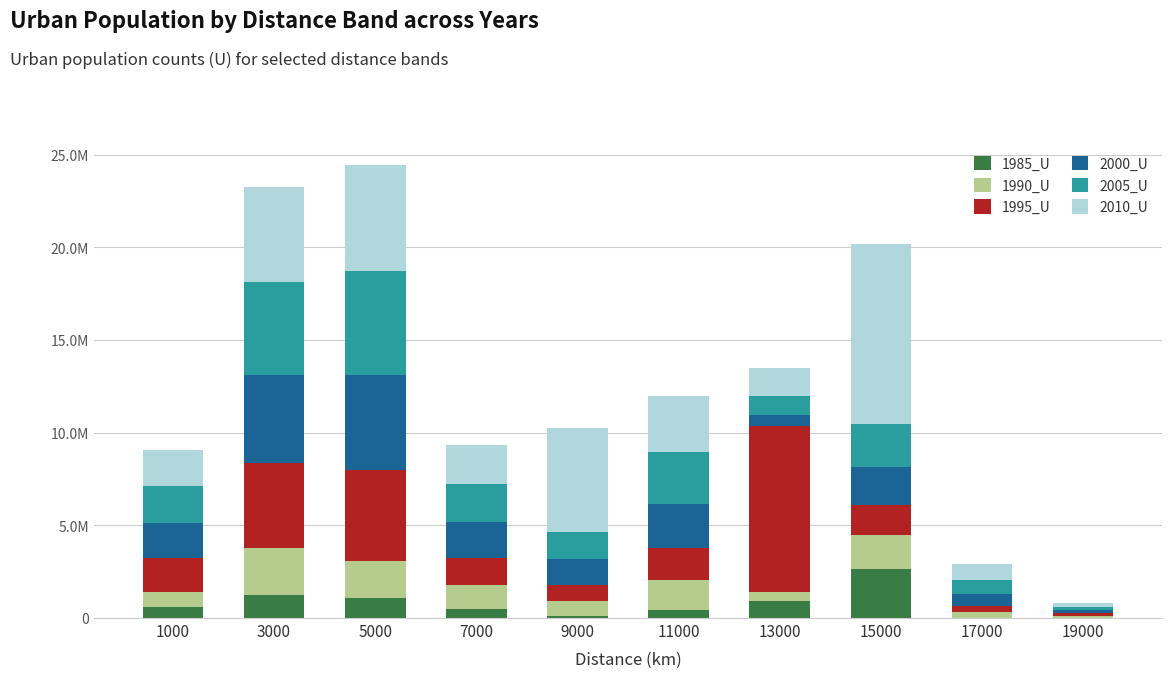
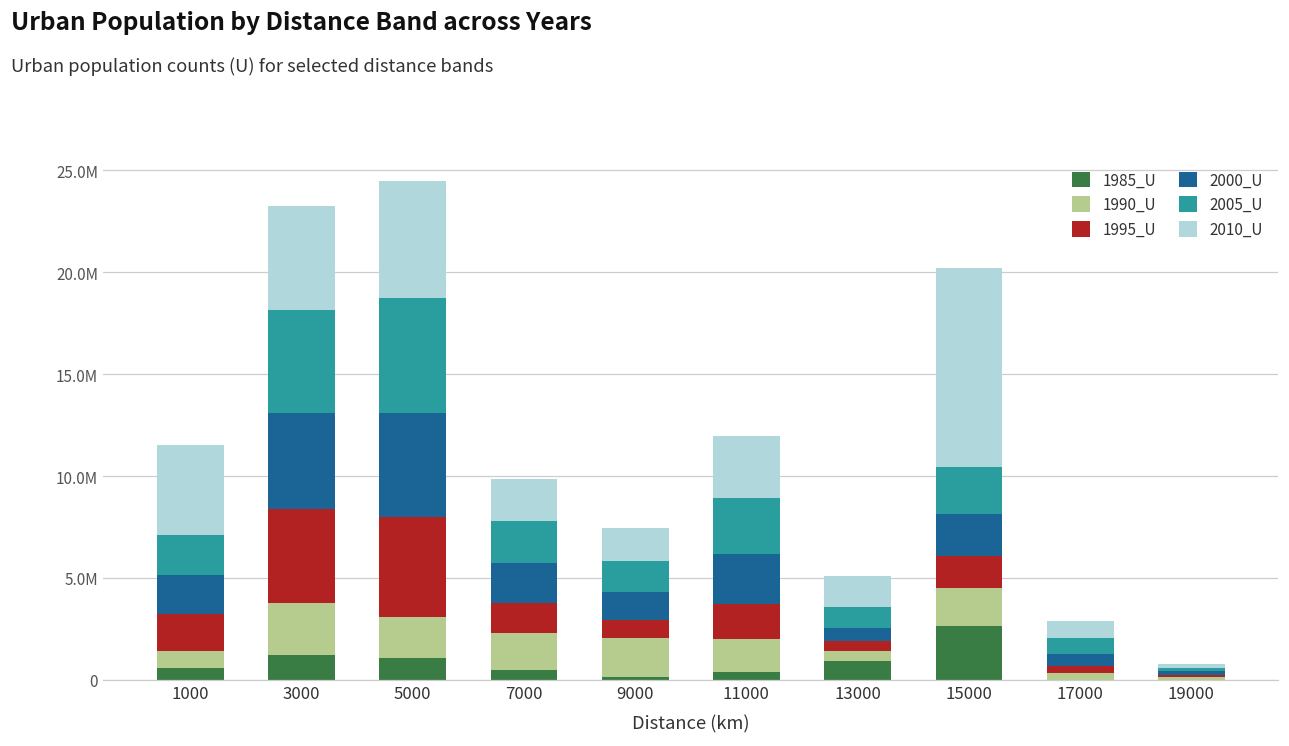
2010_U, 1000: 2000000 -> 4400000
1990_U, 7000: 1300000 -> 1800000
1990_U, 9000: 800000 -> 2000000
2010_U, 9000: 5600000 -> 1600000
1995_U, 13000: 8900000 -> 500000
